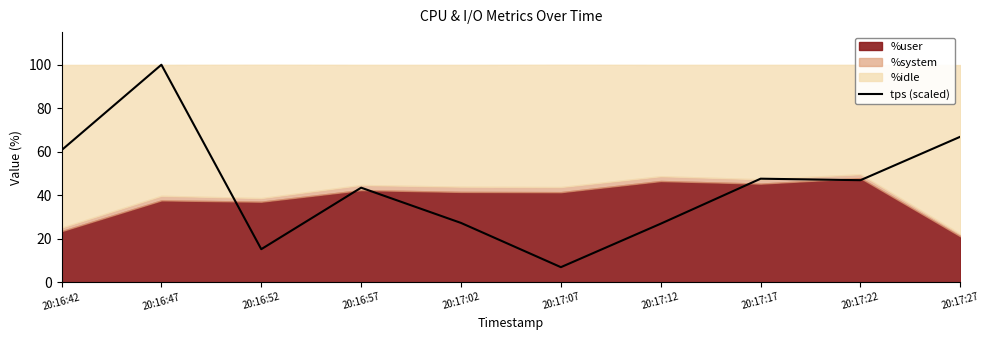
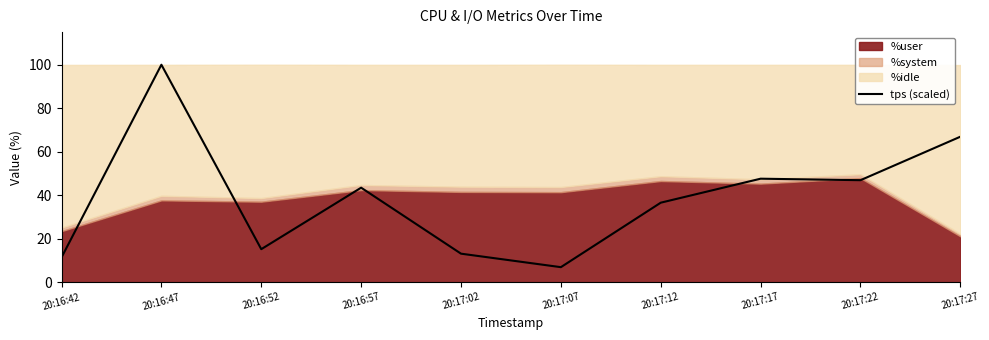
tps (scaled), 20:16:42: 61 -> 11
tps (scaled), 20:17:02: 27 -> 13
tps (scaled), 20:17:12: 27 -> 37
